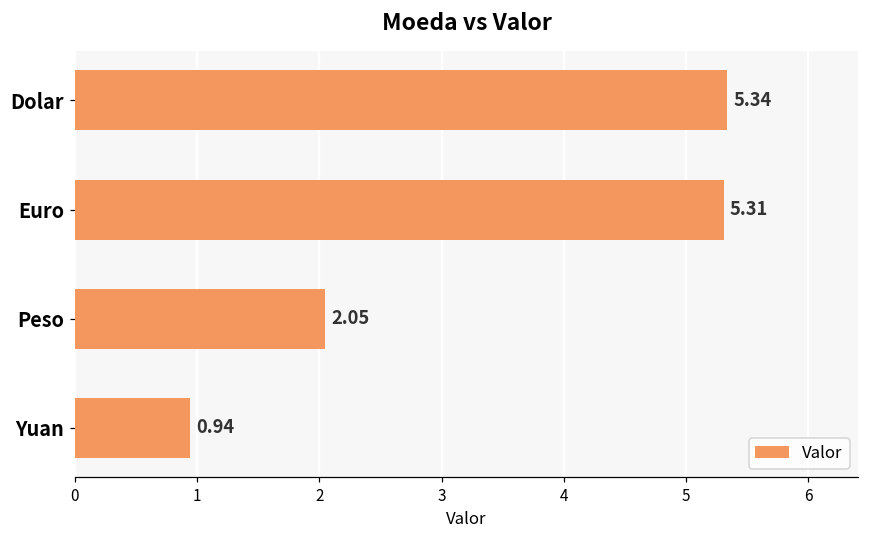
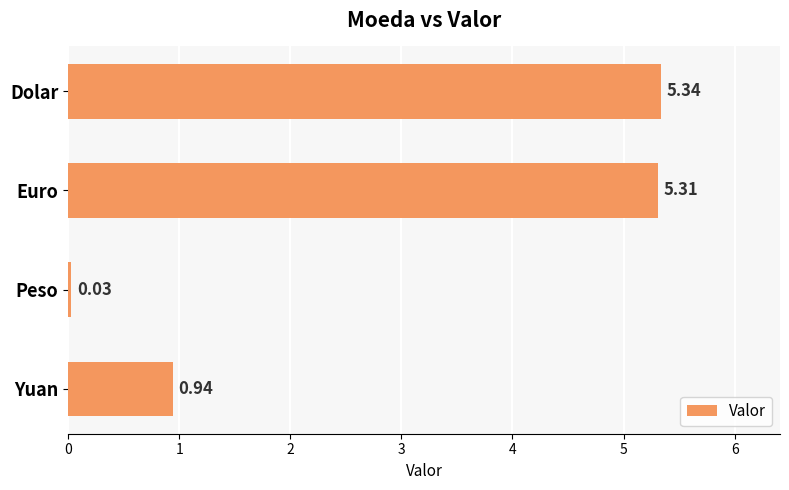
Peso: 2.05 -> 0.03
